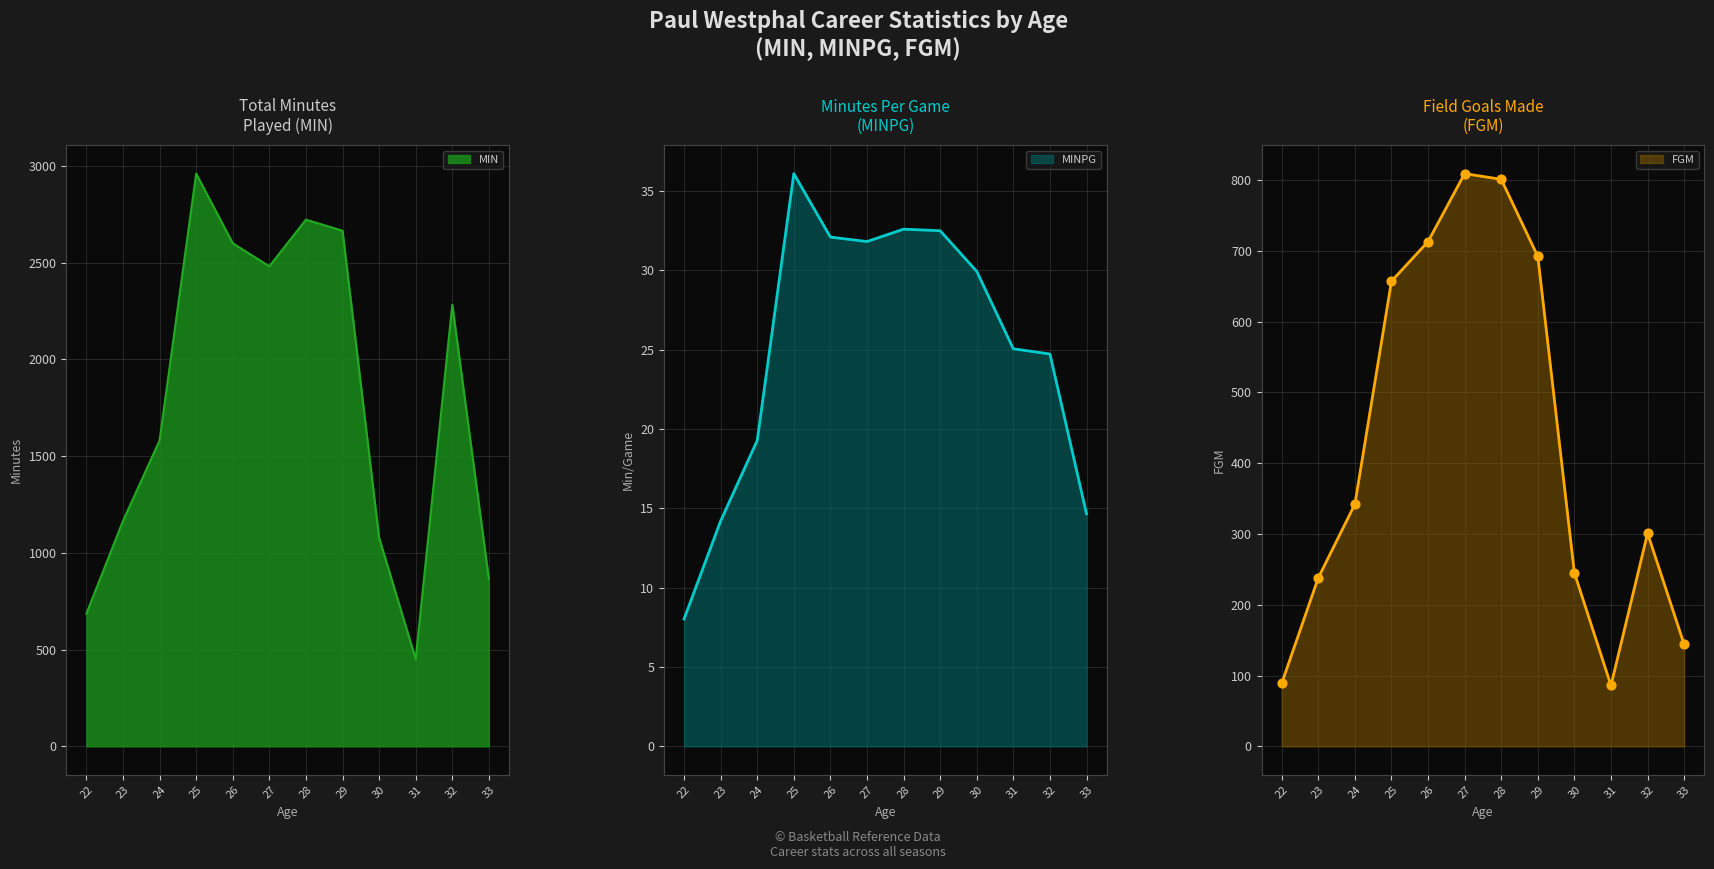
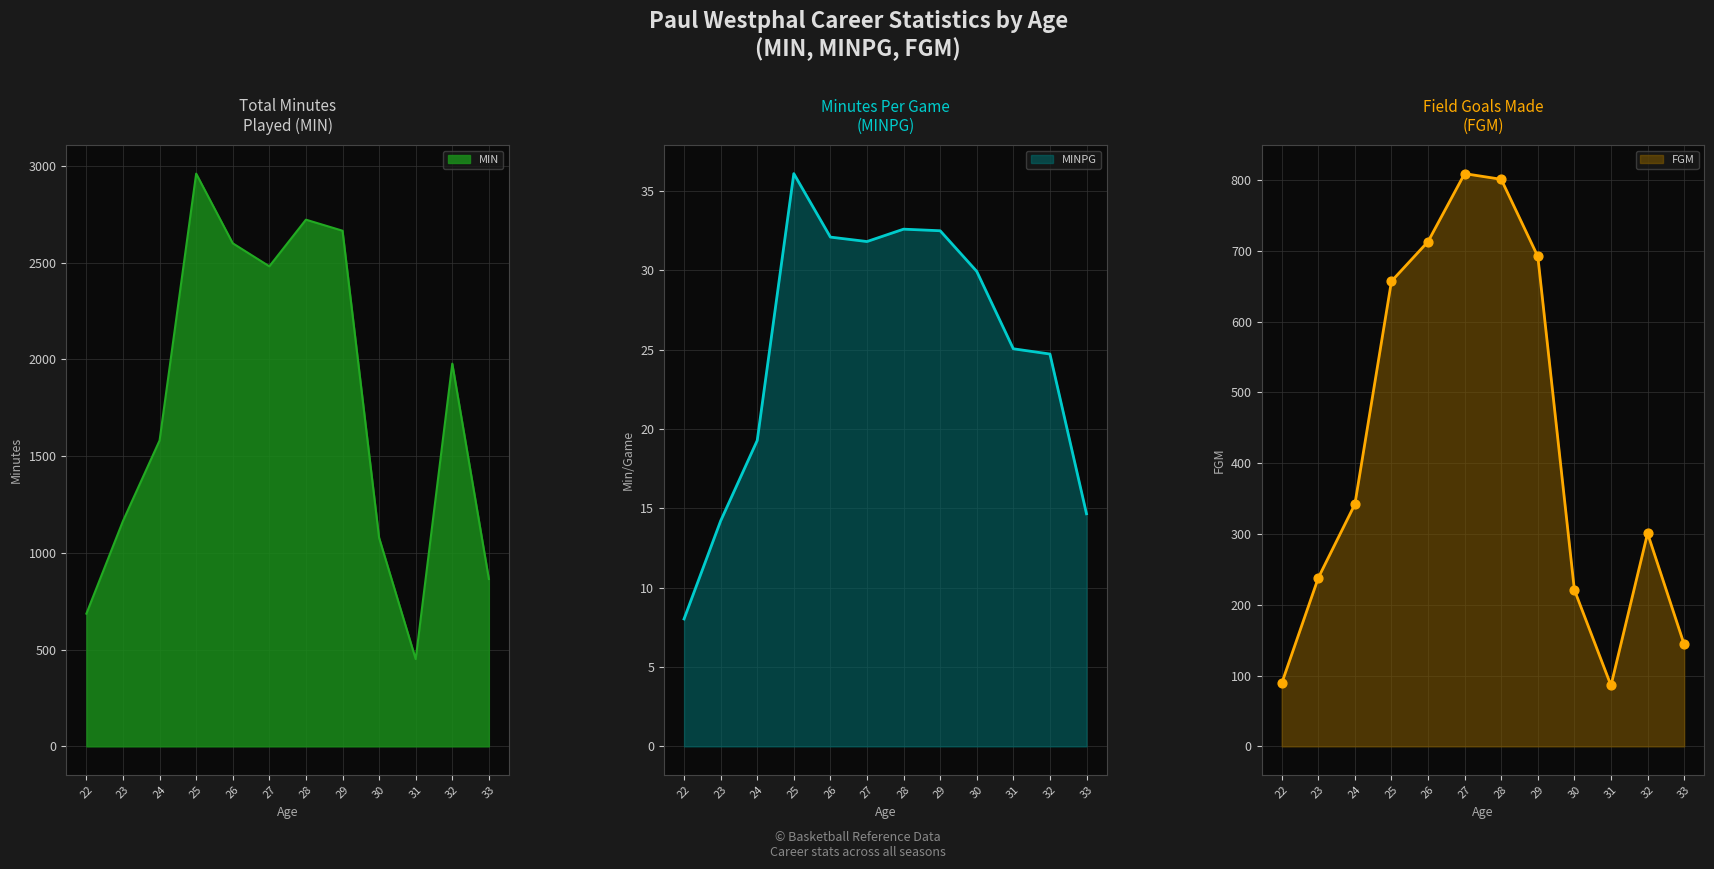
Total Minutes Played (MIN), 32: 2280 -> 1980
Field Goals Made (FGM), 30: 250 -> 220
